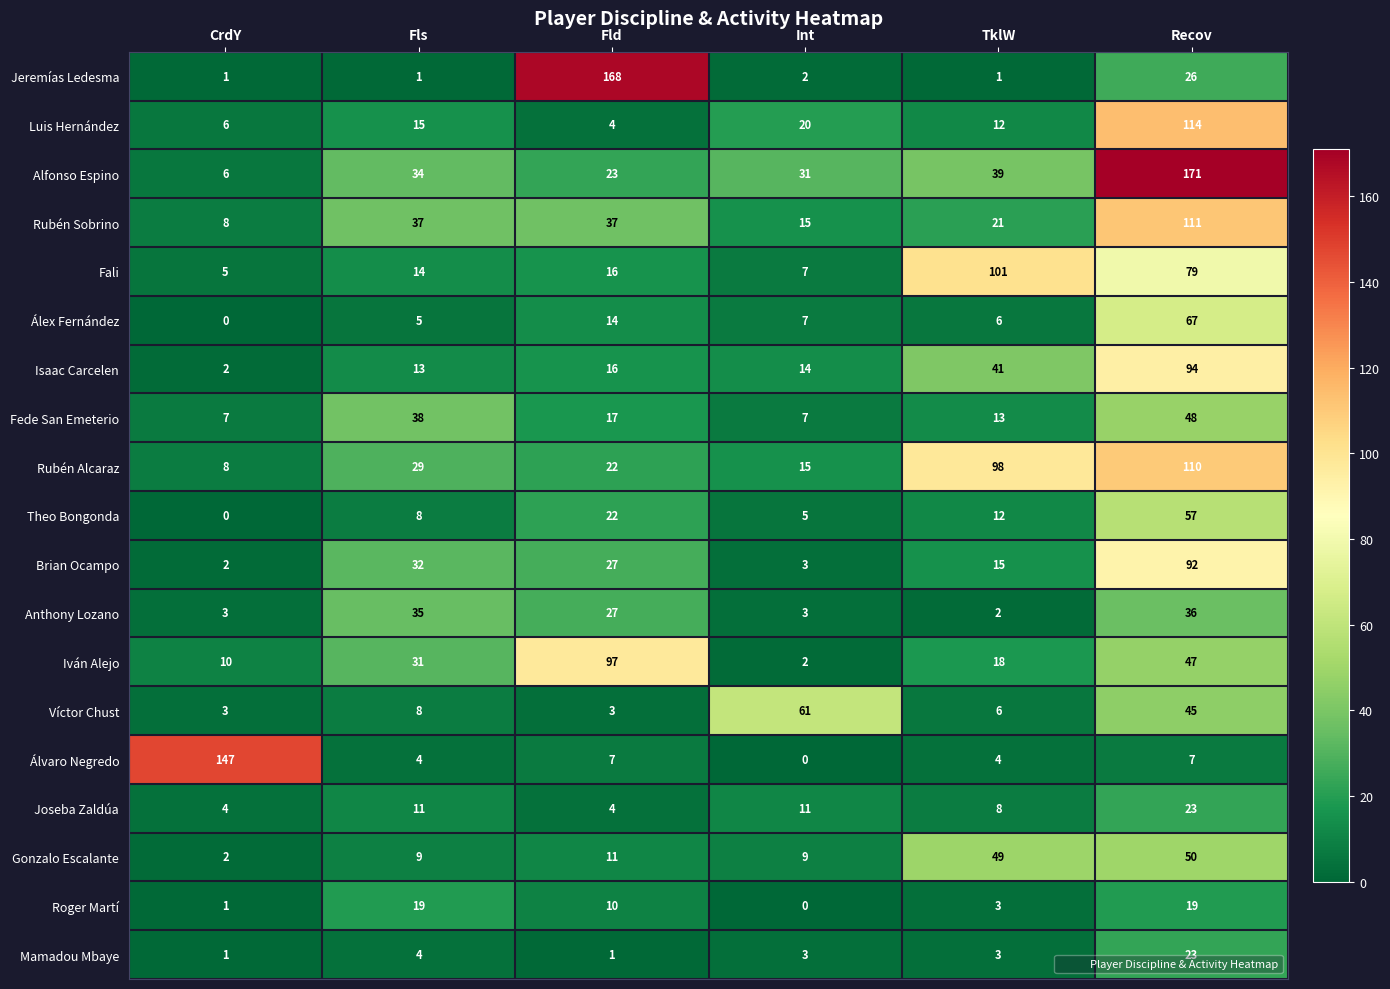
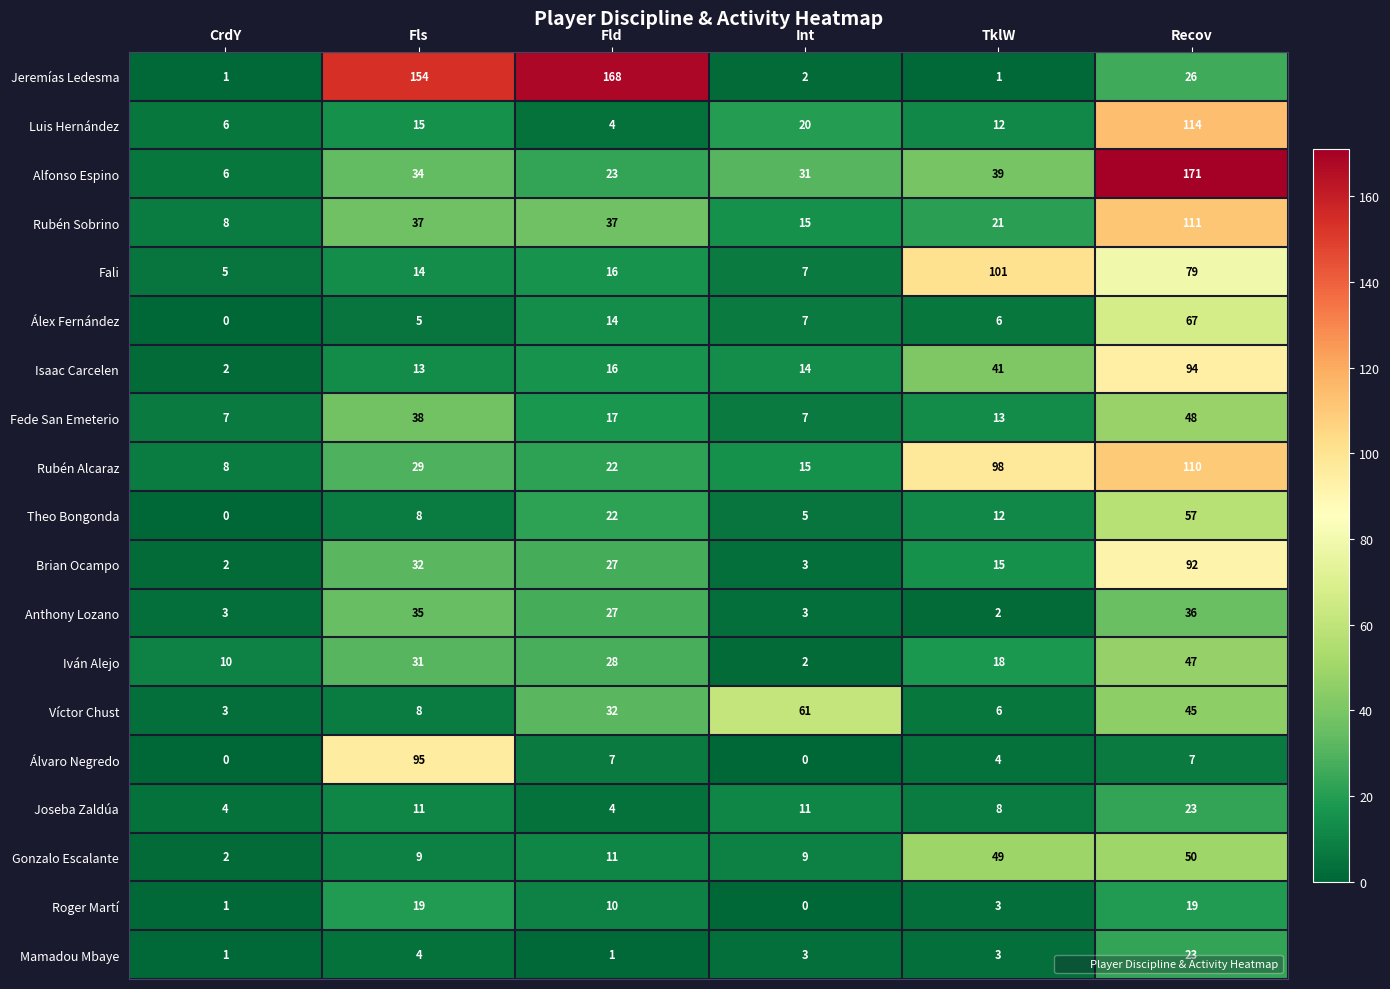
Jeremías Ledesma, Fls: 1 -> 154
Iván Alejo, Fld: 97 -> 28
Víctor Chust, Fld: 3 -> 32
Álvaro Negredo, CrdY: 147 -> 0
Álvaro Negredo, Fls: 4 -> 95
